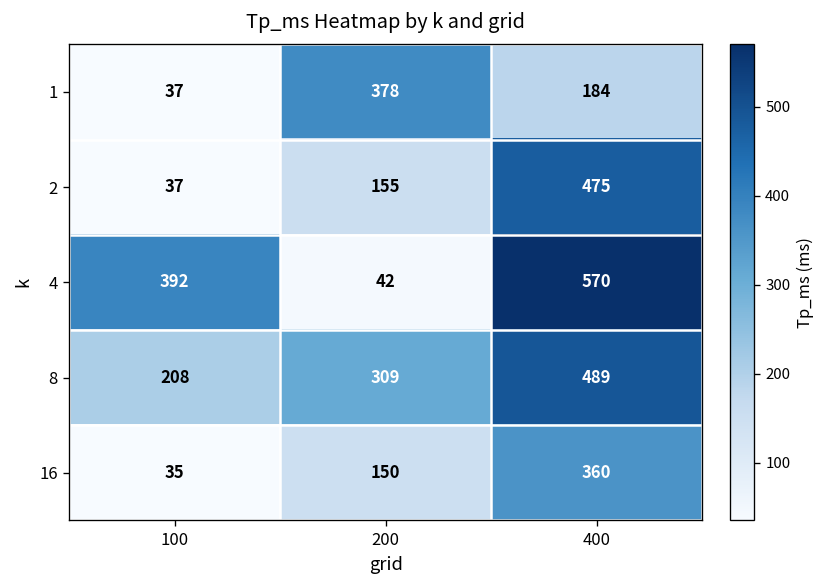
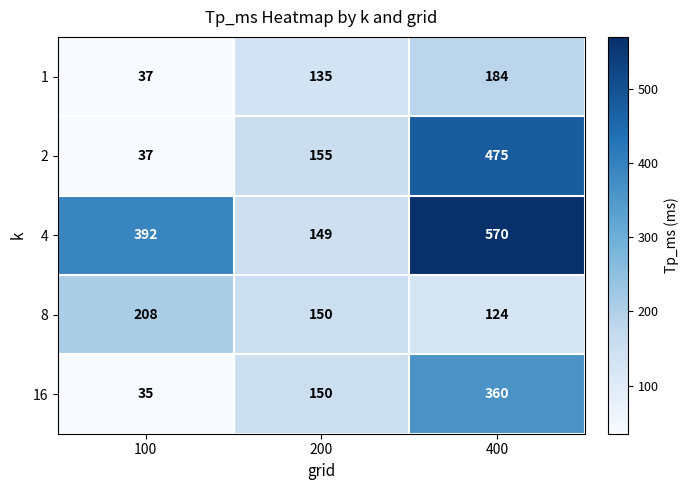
1, 200: 378 -> 135
4, 200: 42 -> 149
8, 200: 309 -> 150
8, 400: 489 -> 124
